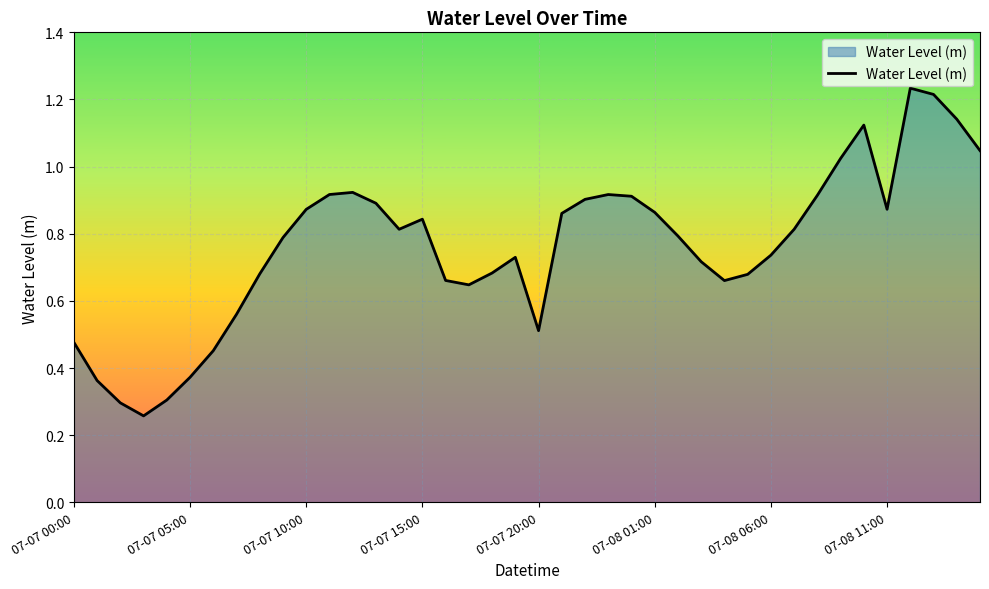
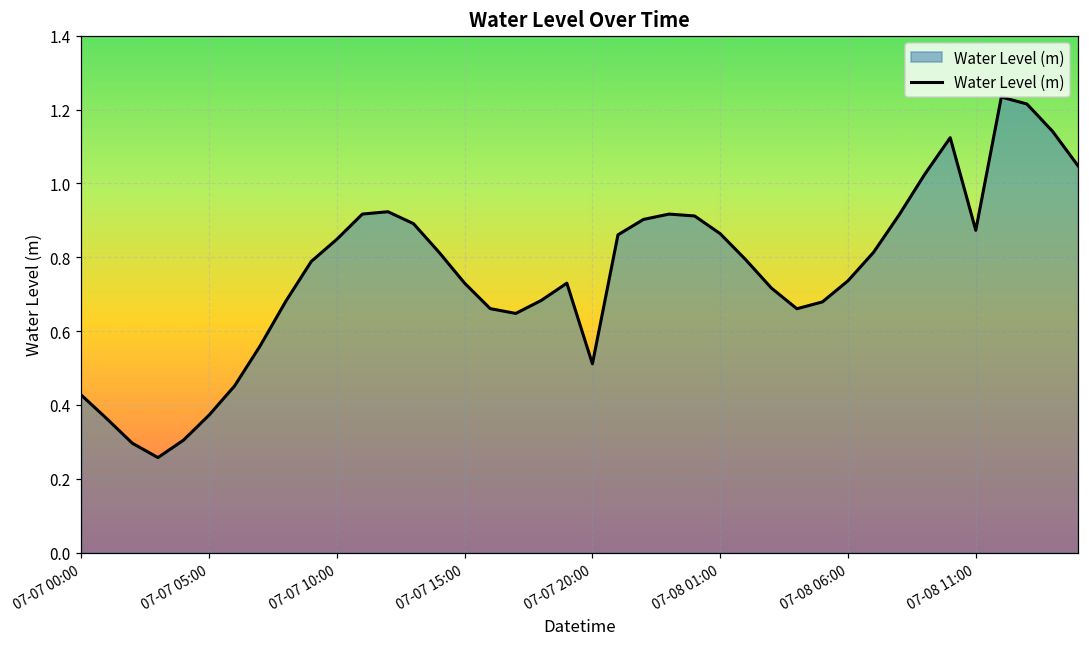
07-07 00:00: 0.48 -> 0.43
07-07 10:00: 0.87 -> 0.85
07-07 15:00: 0.84 -> 0.73
